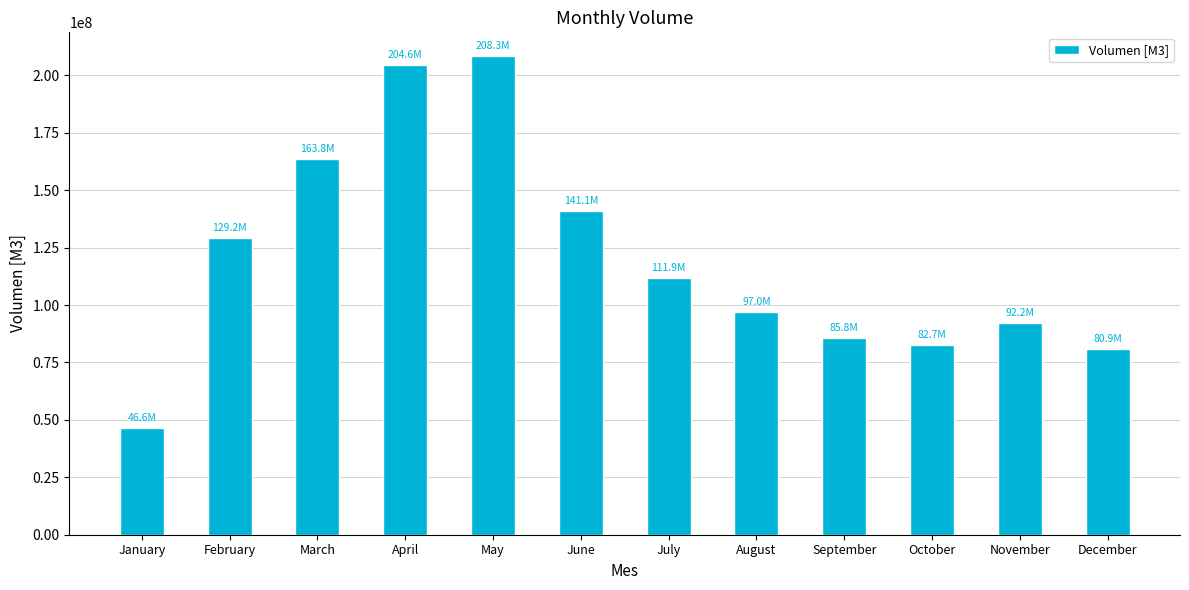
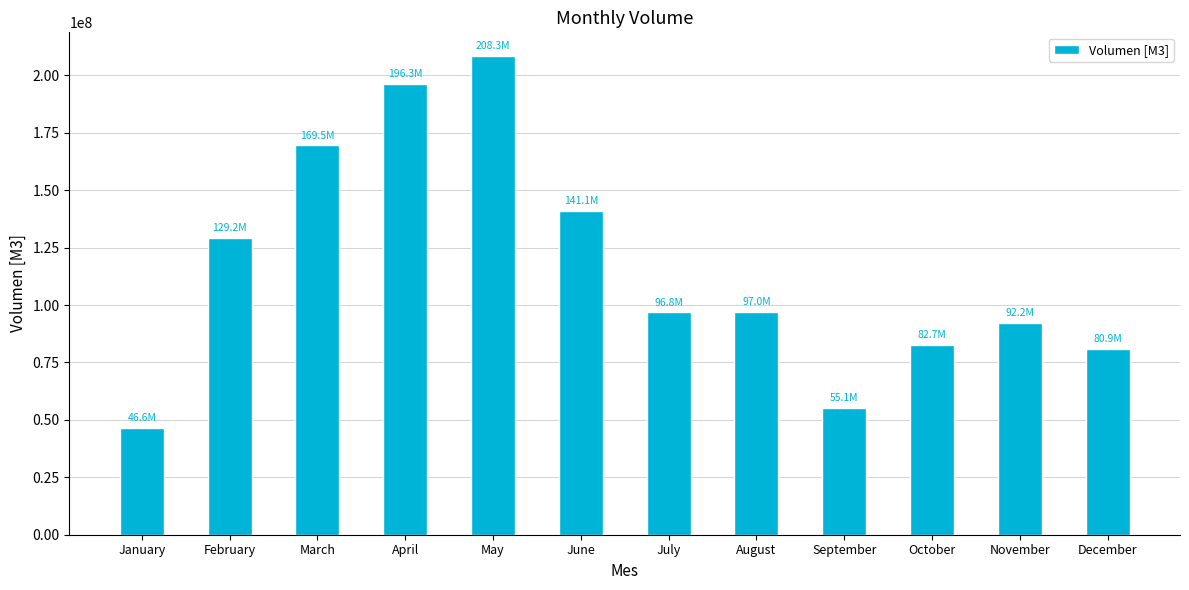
March: 163.8M -> 169.5M
April: 204.6M -> 196.3M
July: 111.9M -> 96.8M
September: 85.8M -> 55.1M
